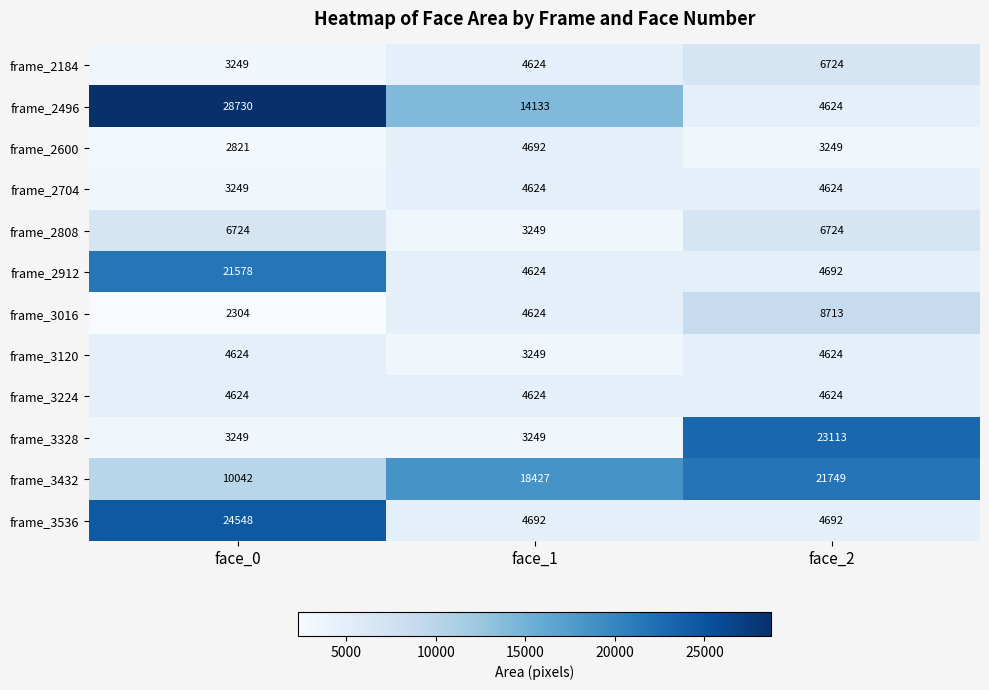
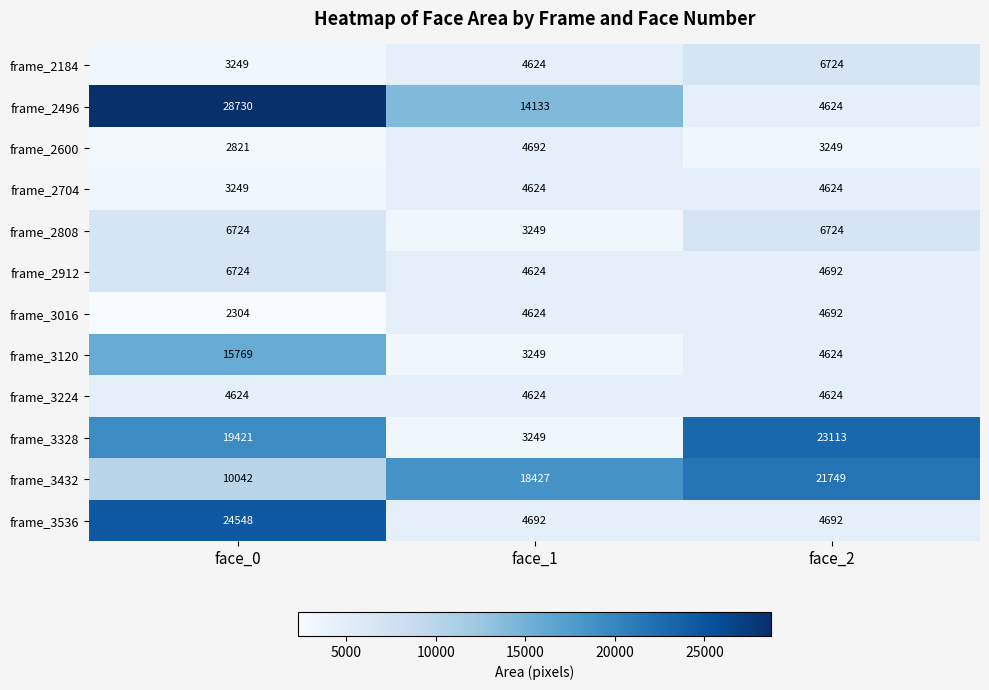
frame_2912, face_0: 21578 -> 6724
frame_3016, face_2: 8713 -> 4692
frame_3120, face_0: 4624 -> 15769
frame_3328, face_0: 3249 -> 19421
